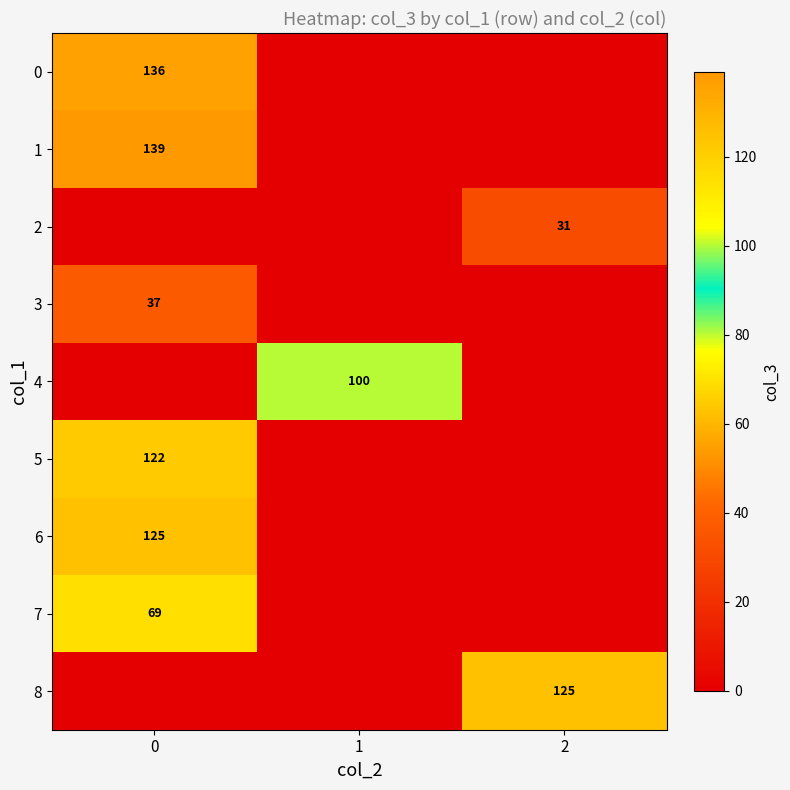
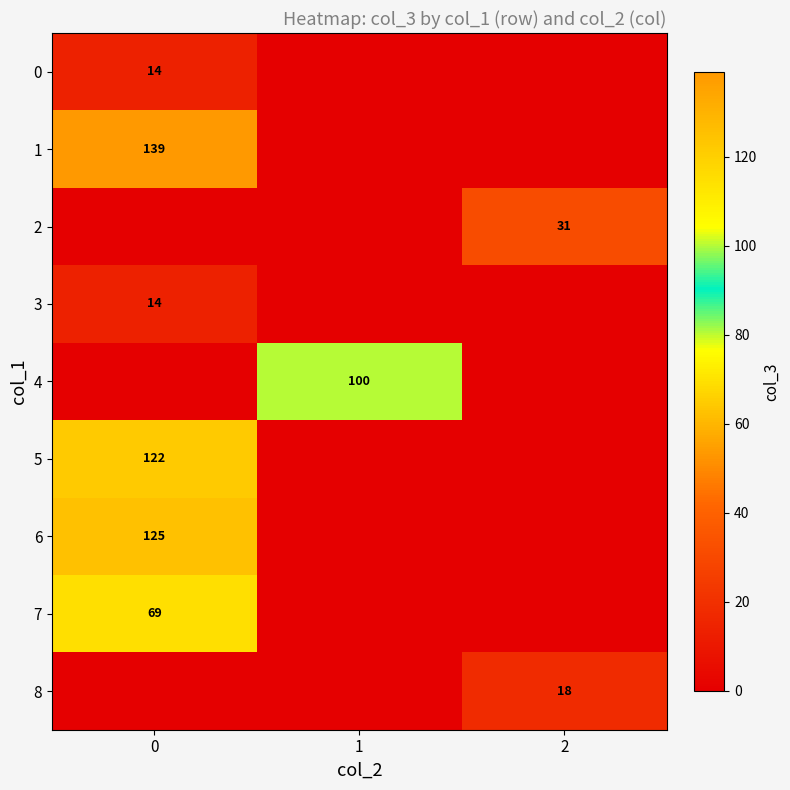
0, 0: 136 -> 14
3, 0: 37 -> 14
8, 2: 125 -> 18
